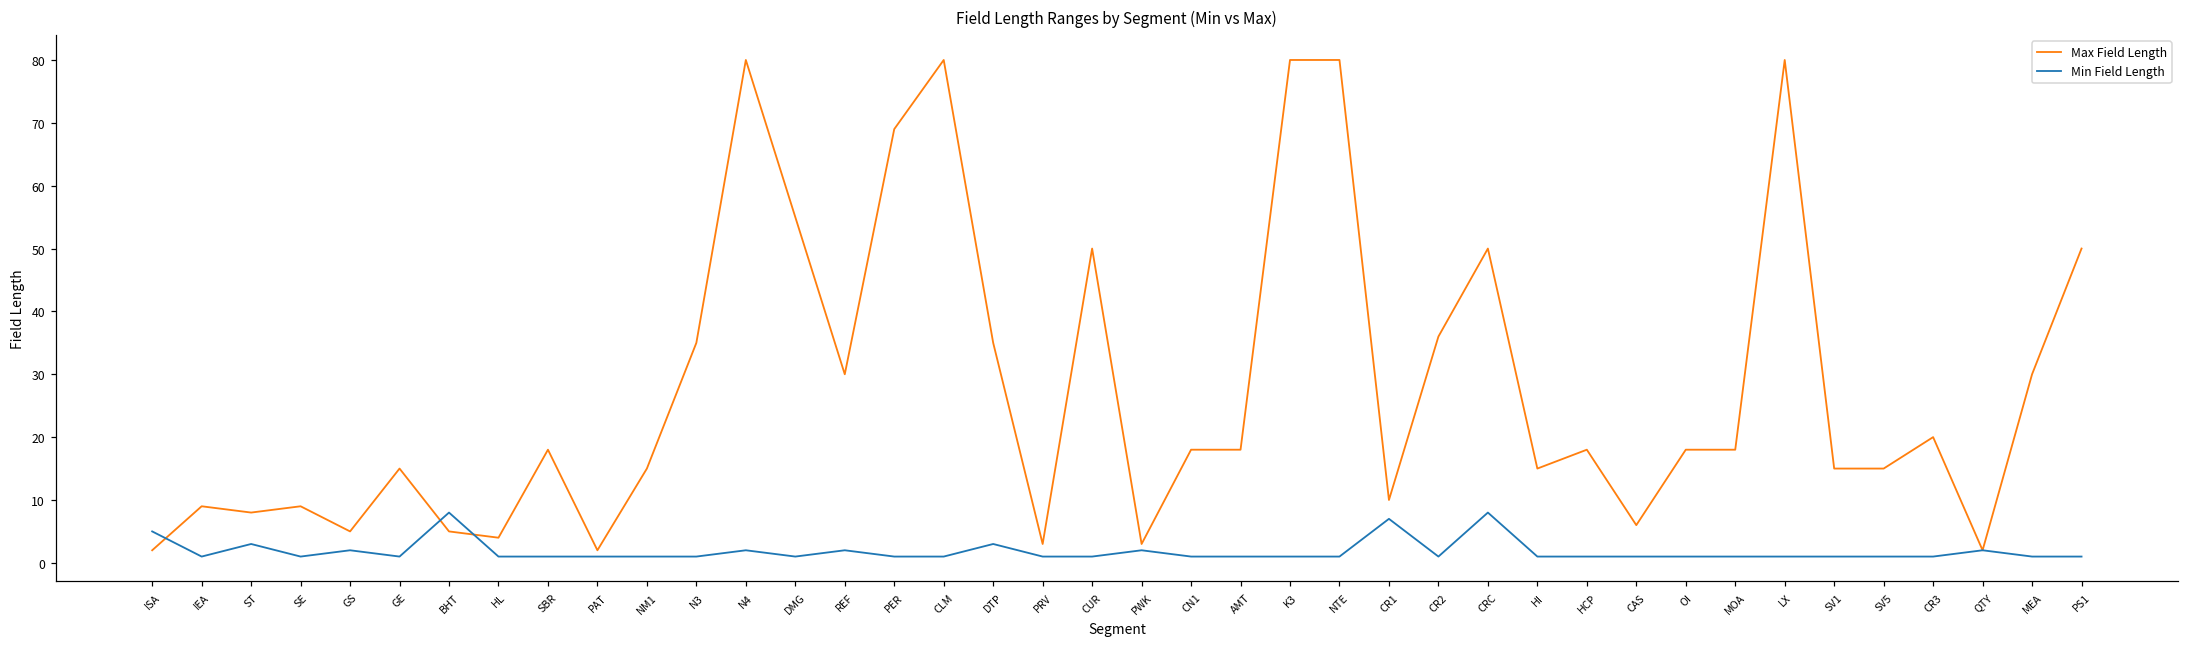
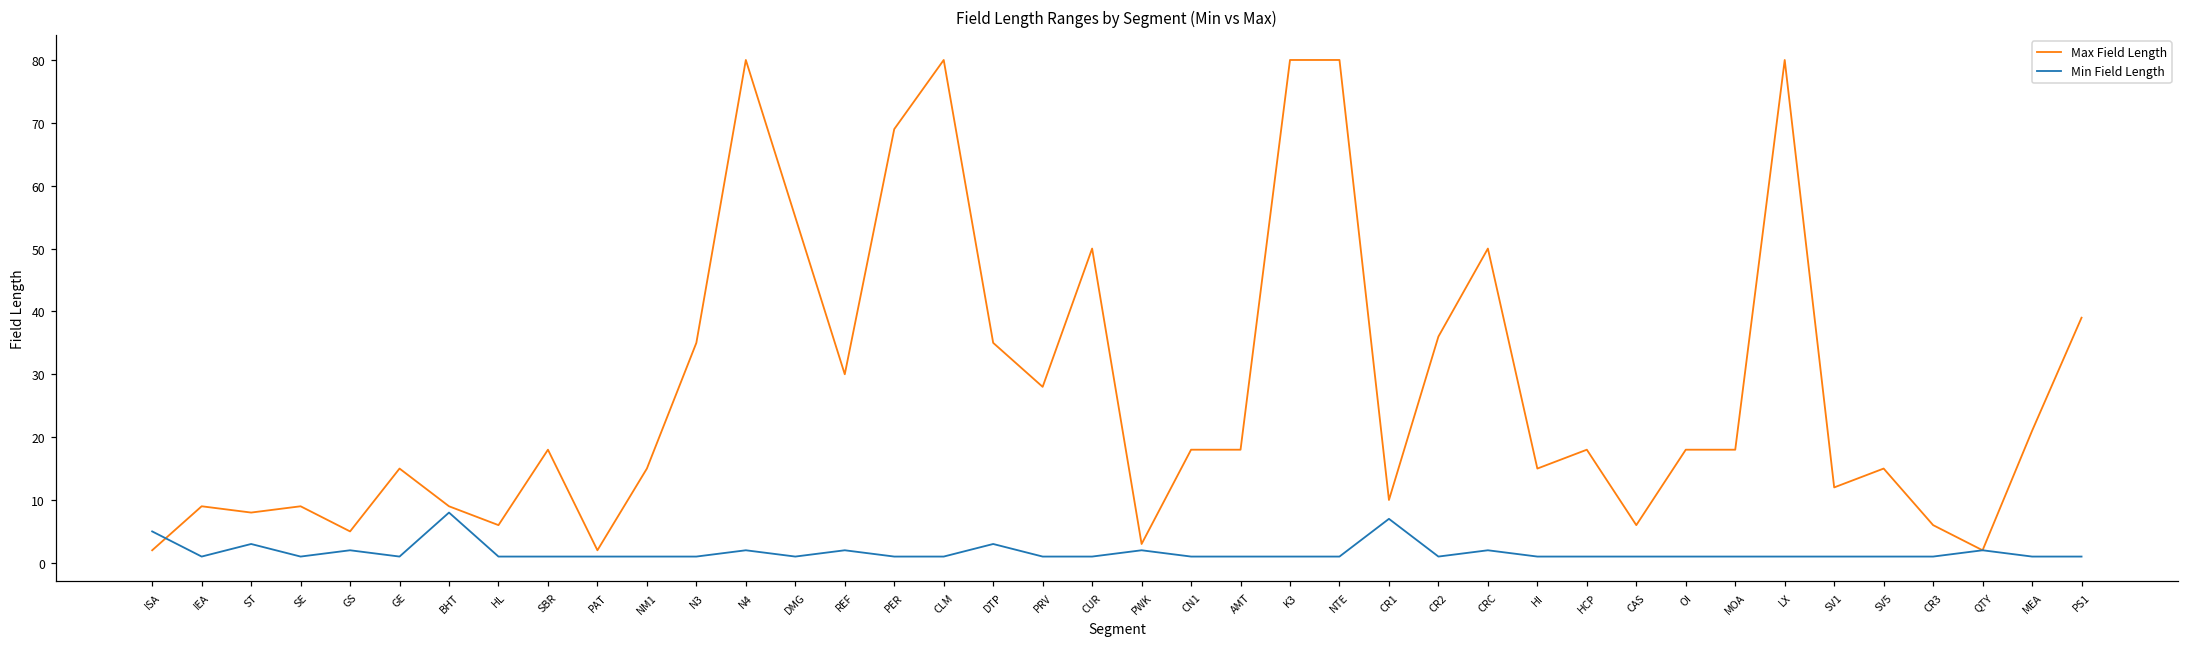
Max Field Length, BHT: 5 -> 9
Max Field Length, HL: 4 -> 6
Max Field Length, PRV: 3 -> 28
Min Field Length, CRC: 8 -> 2
Max Field Length, SV1: 15 -> 12
Max Field Length, CR3: 20 -> 6
Max Field Length, MEA: 30 -> 21
Max Field Length, PS1: 50 -> 39
